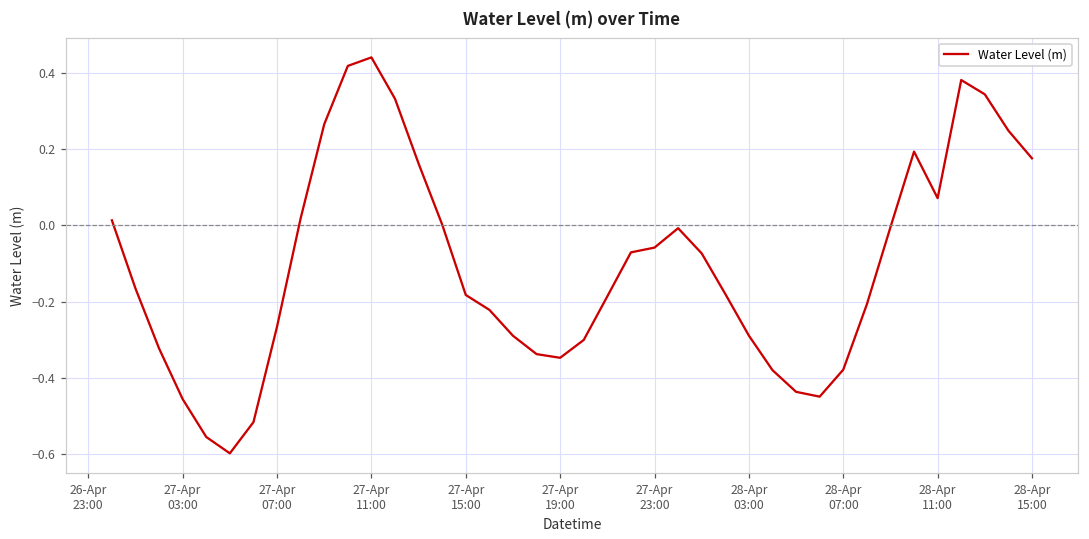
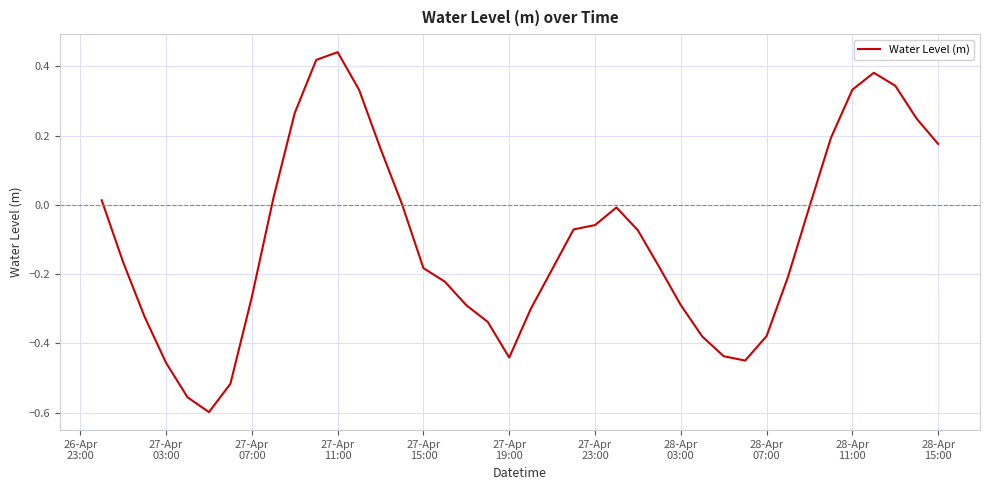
27-Apr 19:00: -0.35 -> -0.44
28-Apr 11:00: 0.07 -> 0.33
